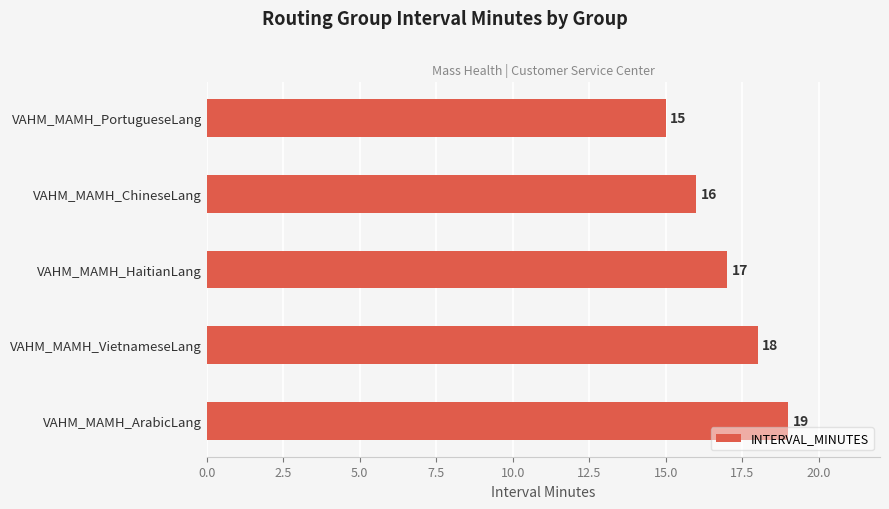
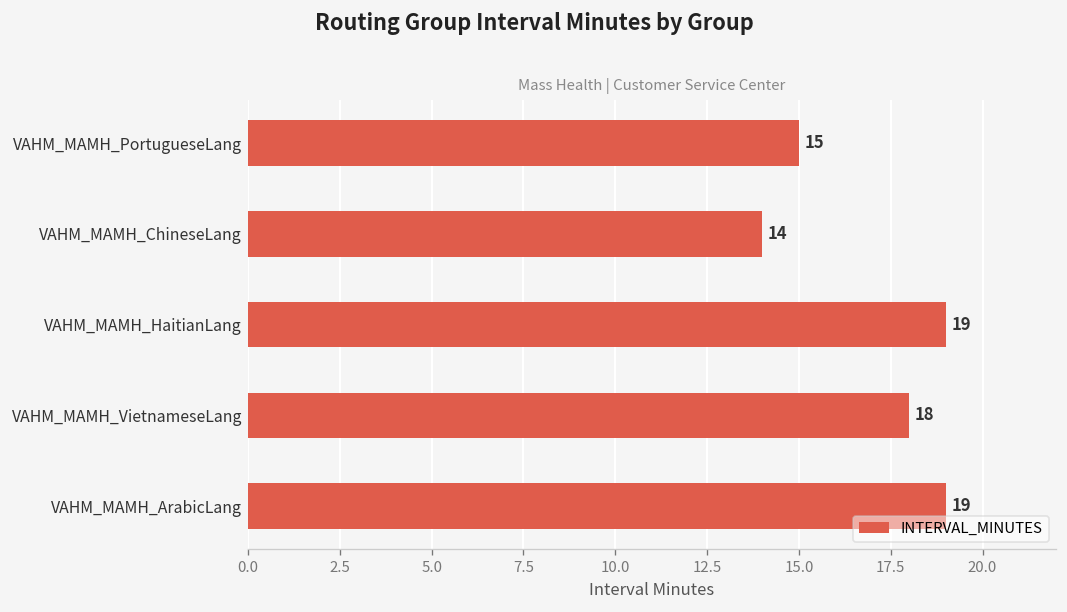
VAHM_MAMH_ChineseLang: 16 -> 14
VAHM_MAMH_HaitianLang: 17 -> 19
